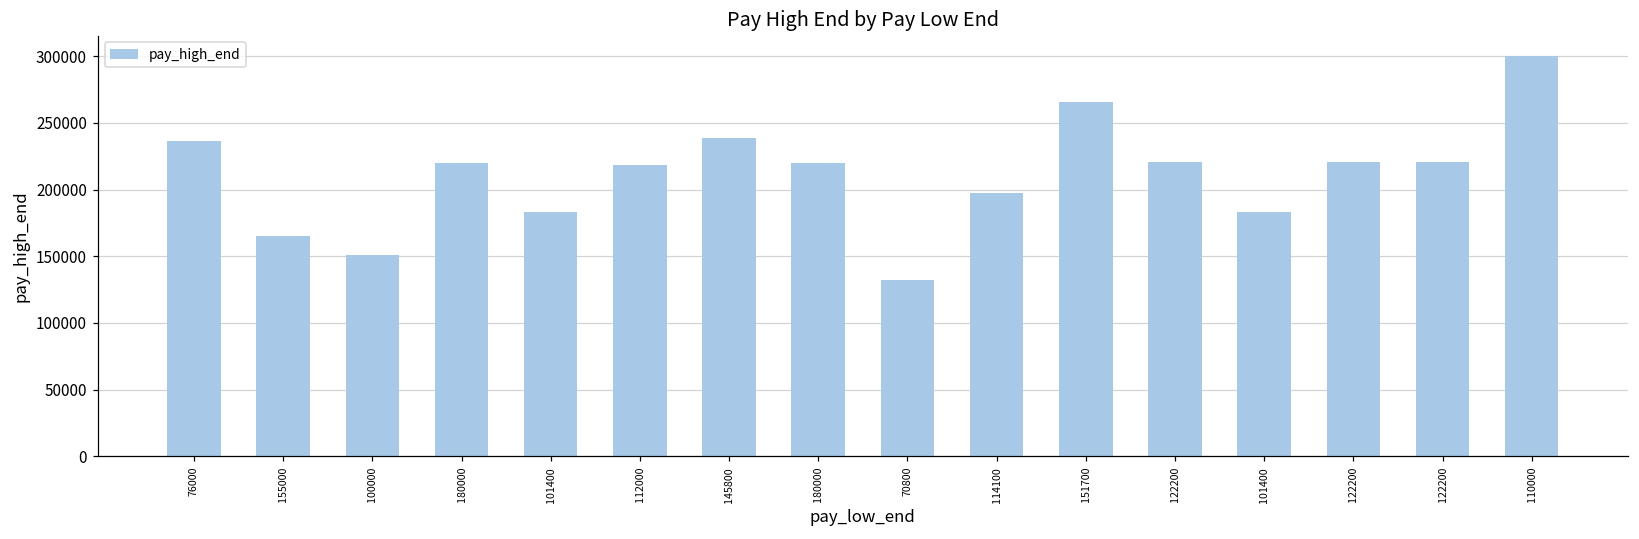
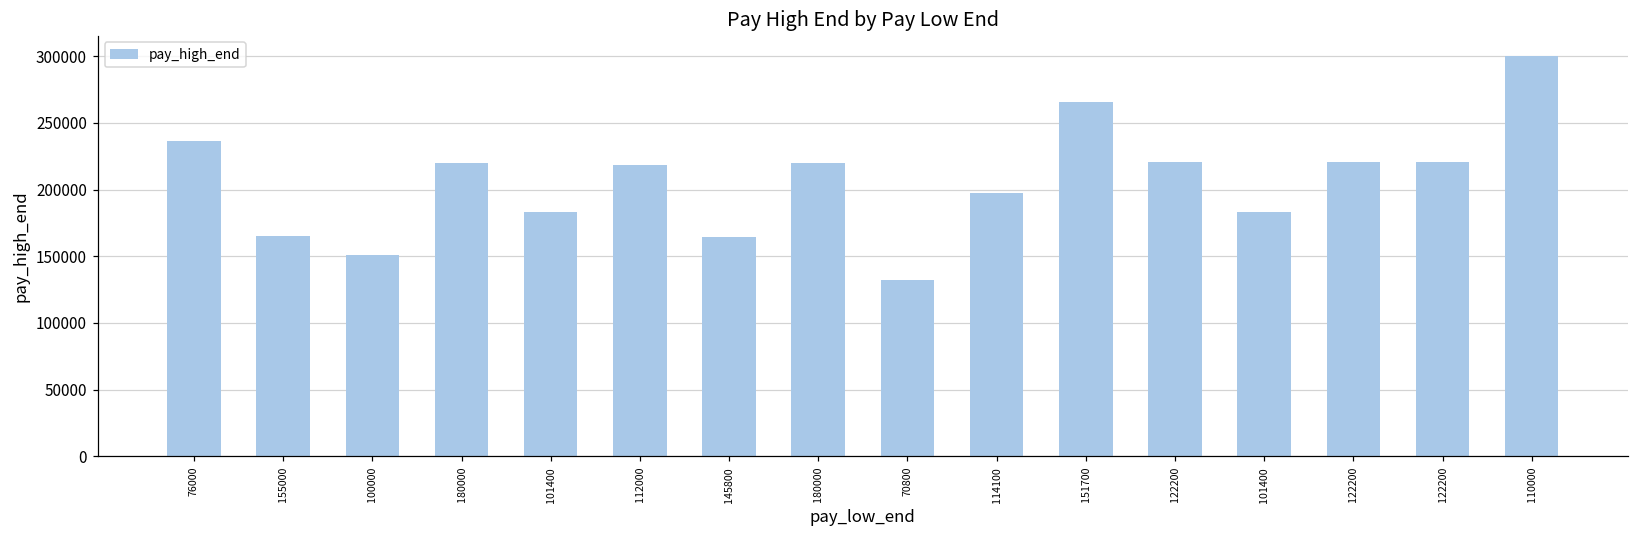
145800: 239000 -> 164000
